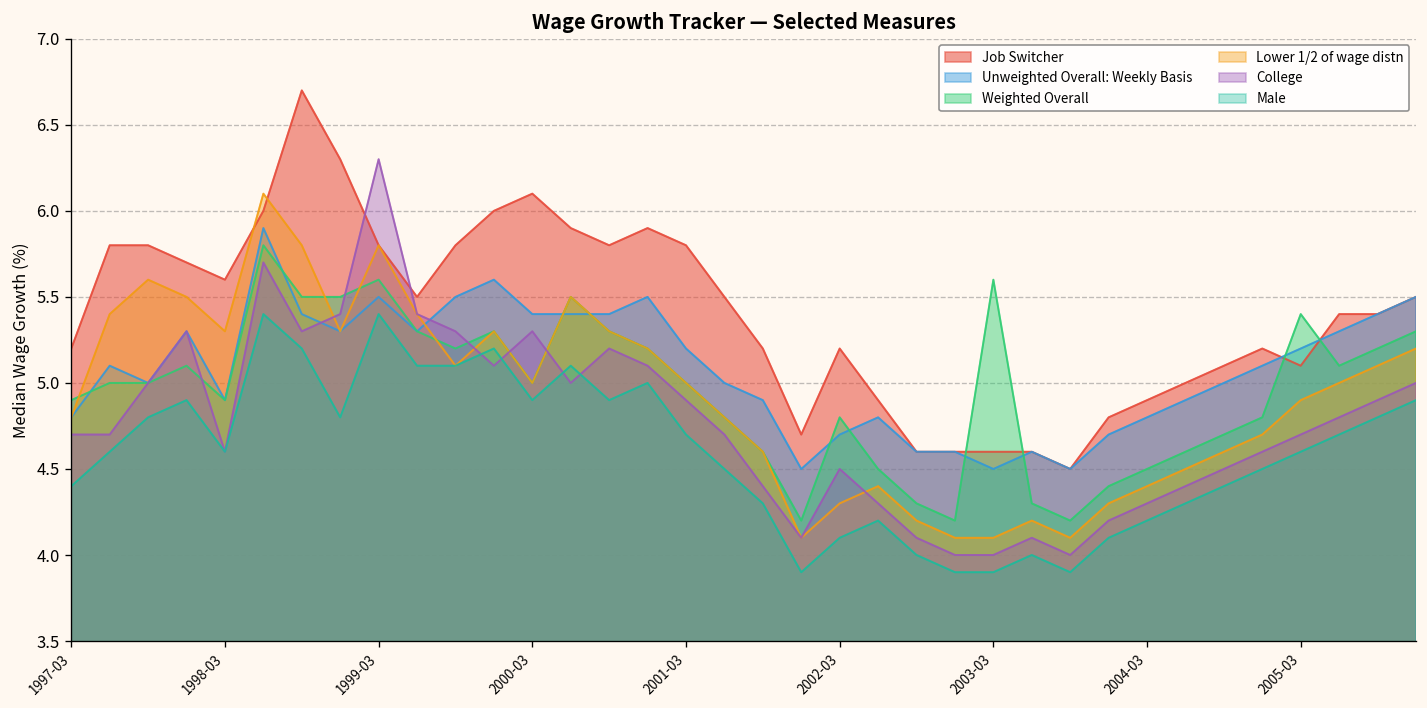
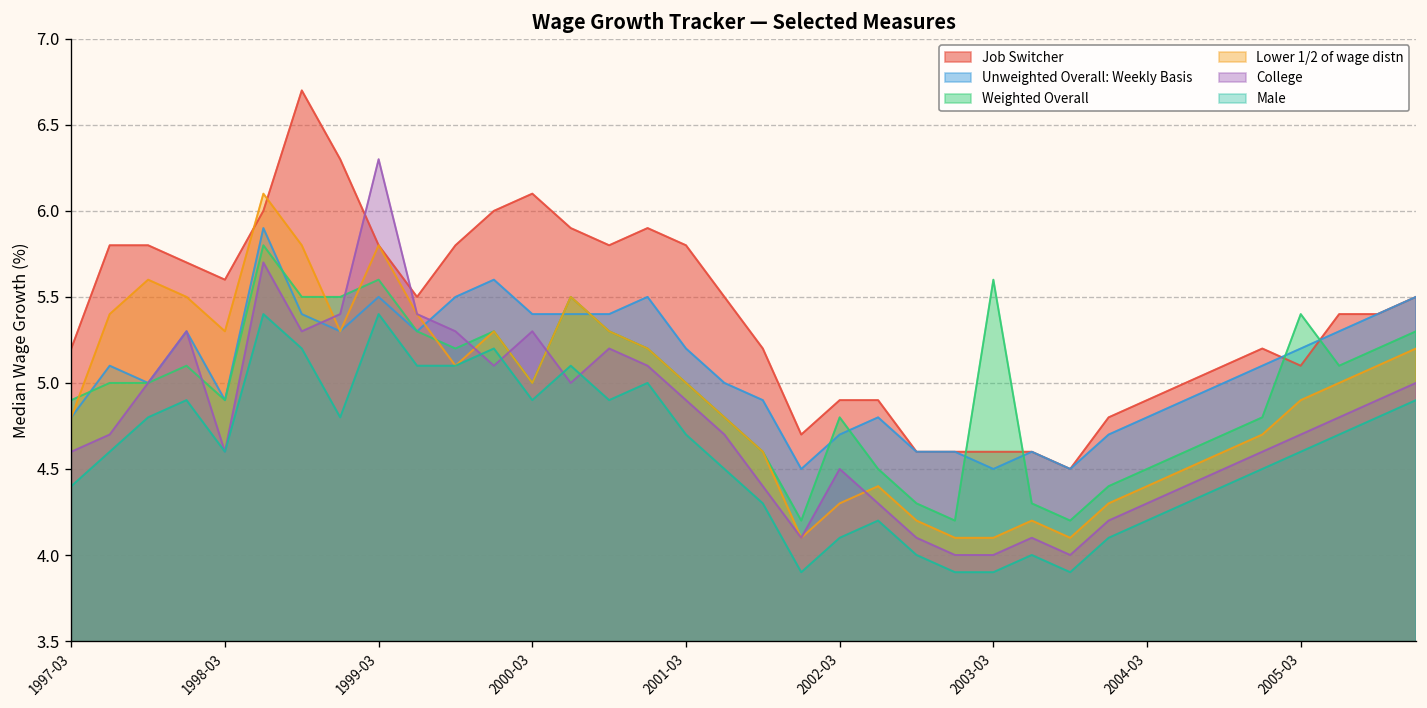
College, 1997-03: 4.7 -> 4.6
Job Switcher, 2002-03: 5.2 -> 4.9
